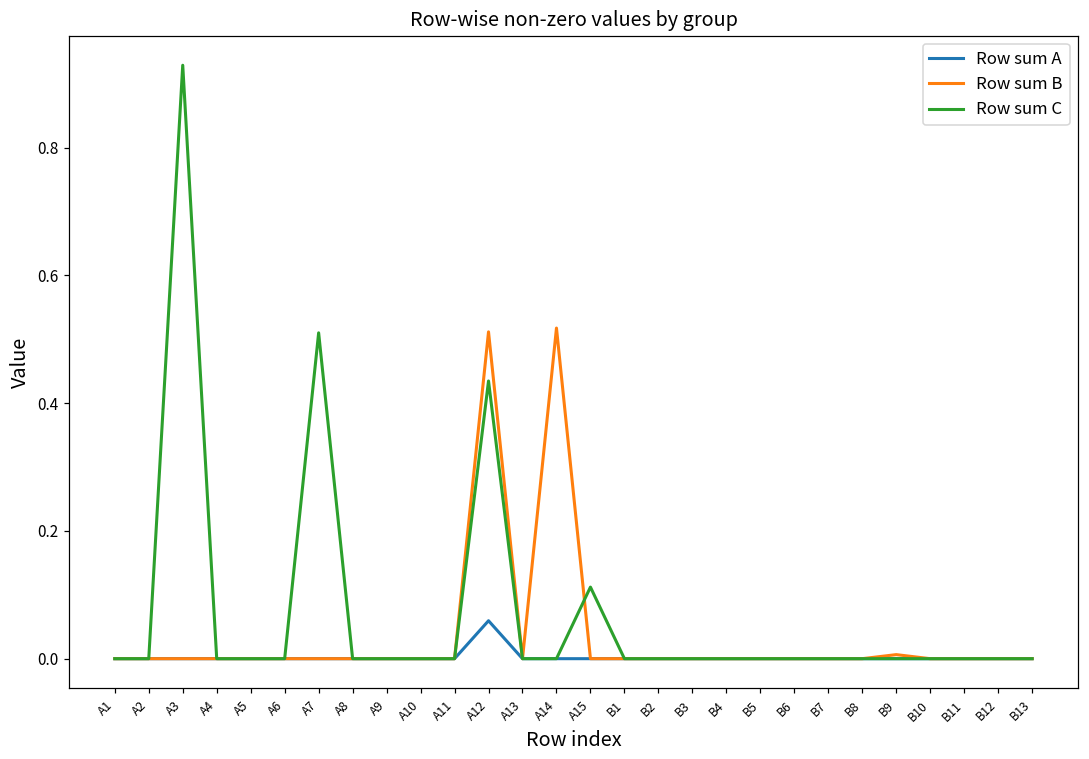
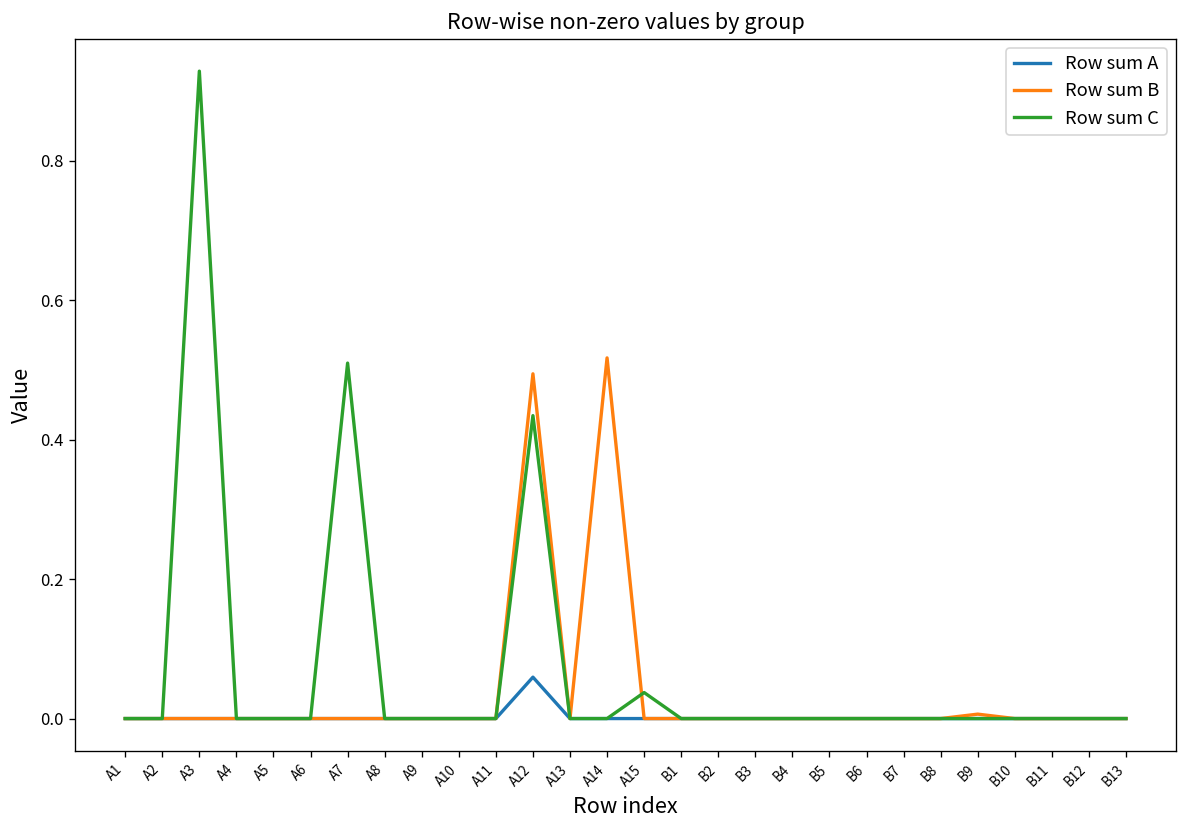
Row sum B, A12: 0.51 -> 0.49
Row sum C, A15: 0.11 -> 0.04
